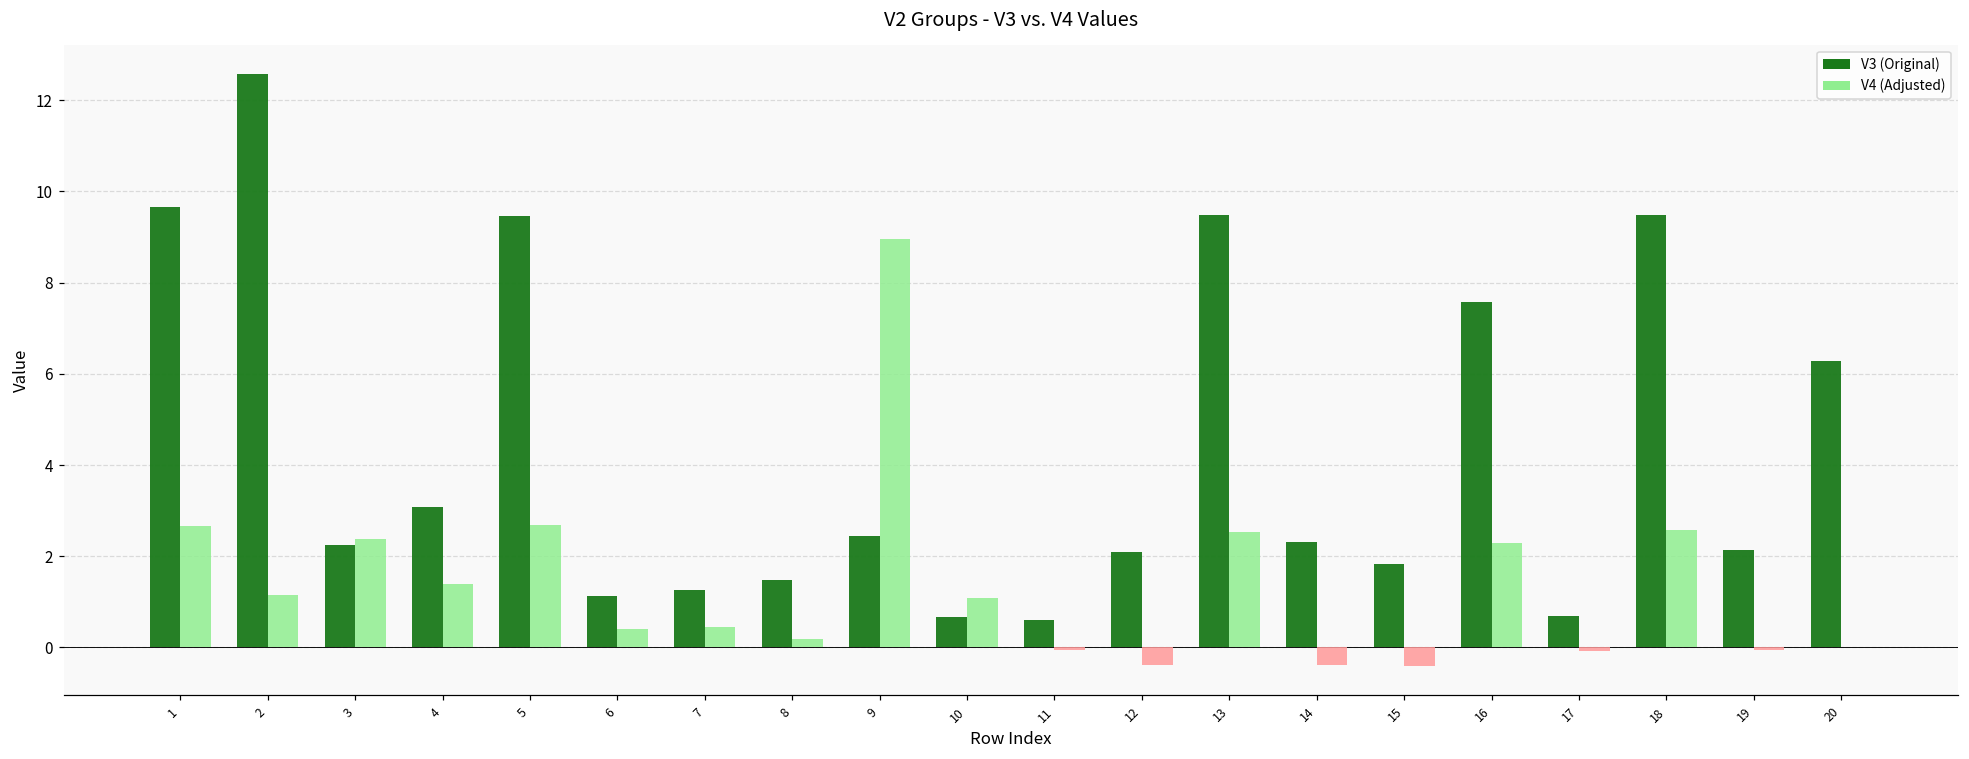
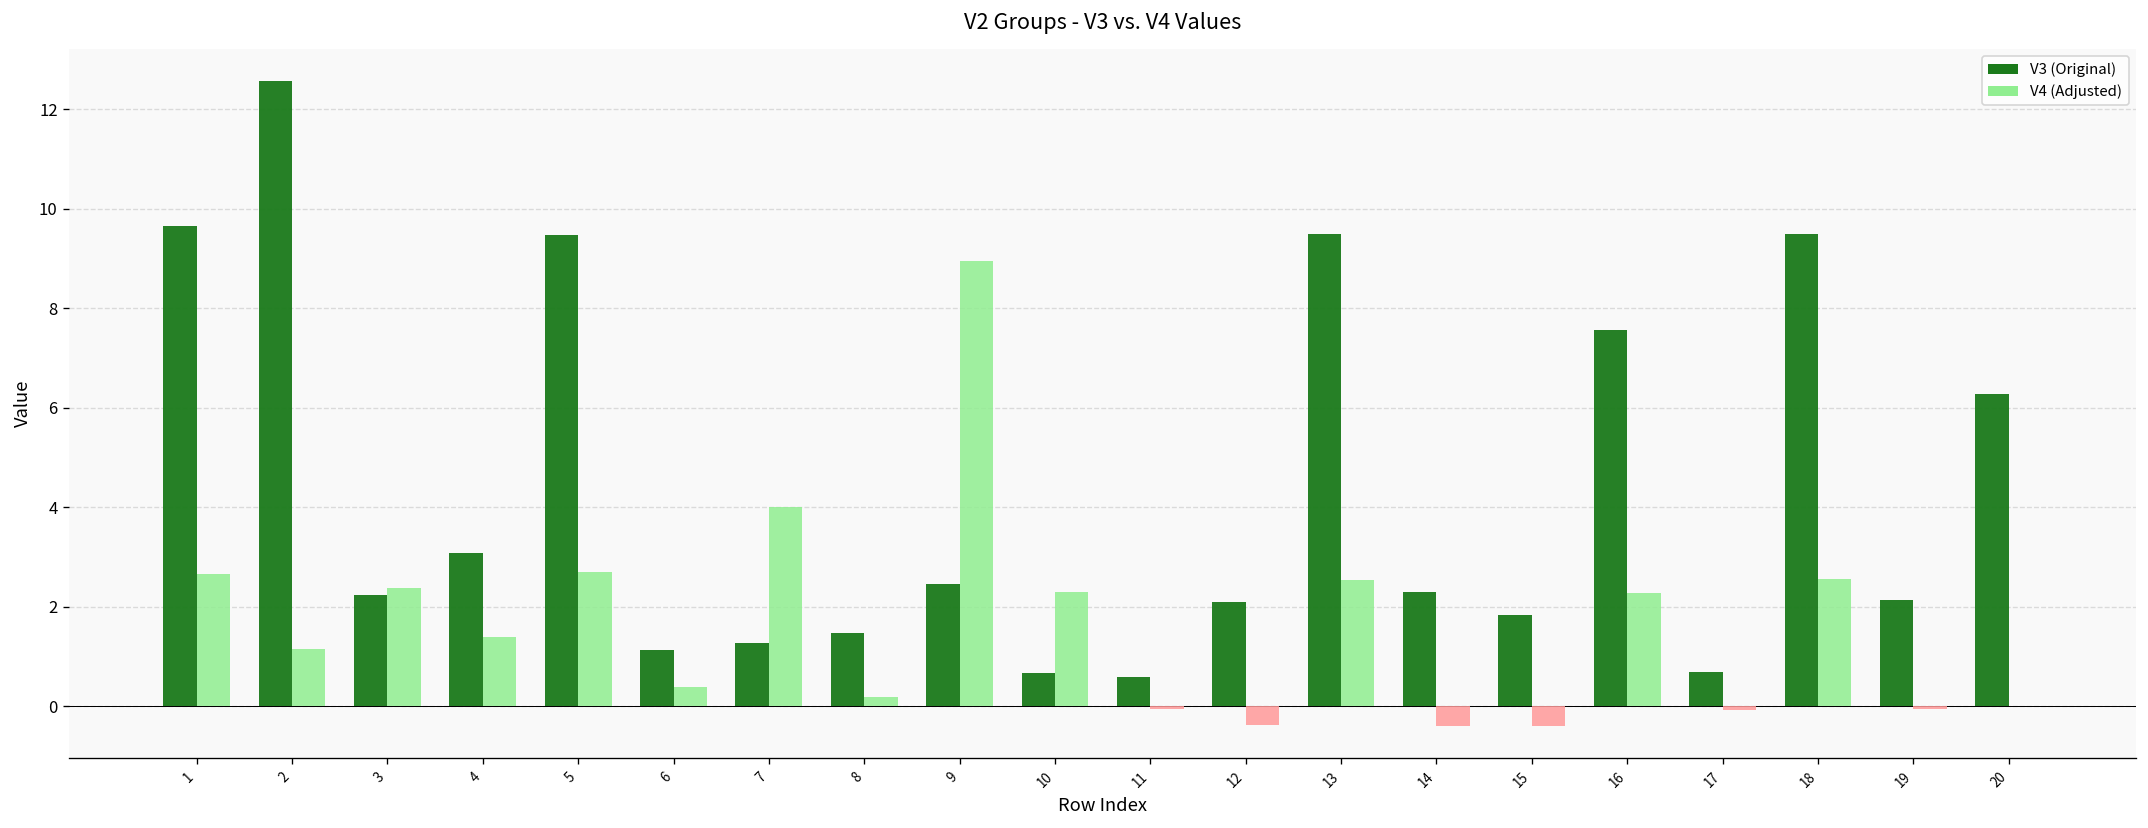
V4 (Adjusted), 7: 0.5 -> 4.0
V4 (Adjusted), 10: 1.1 -> 2.3
